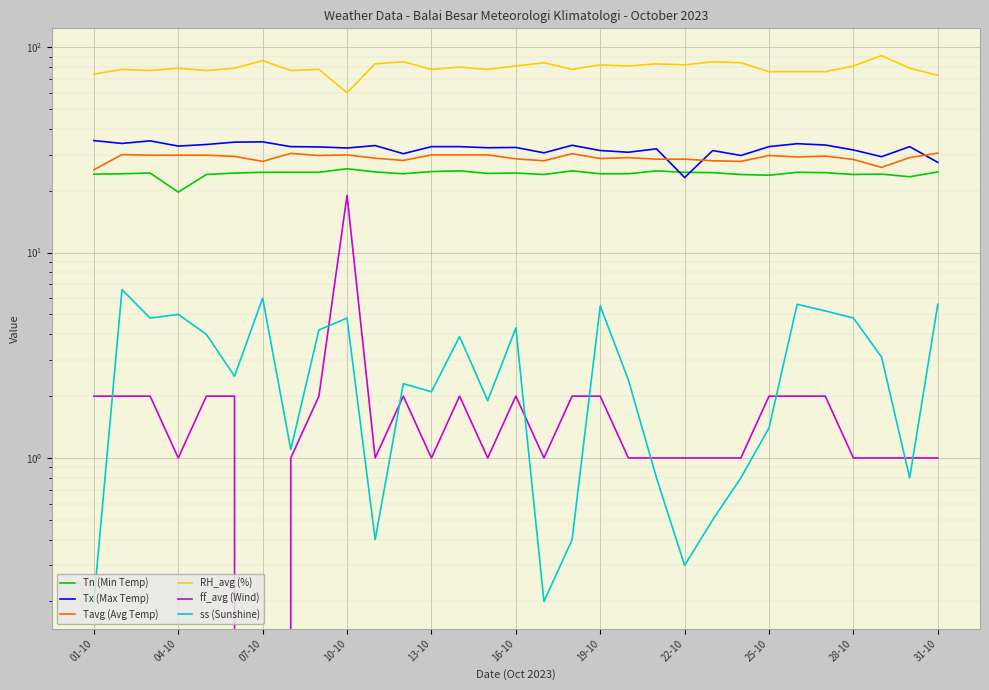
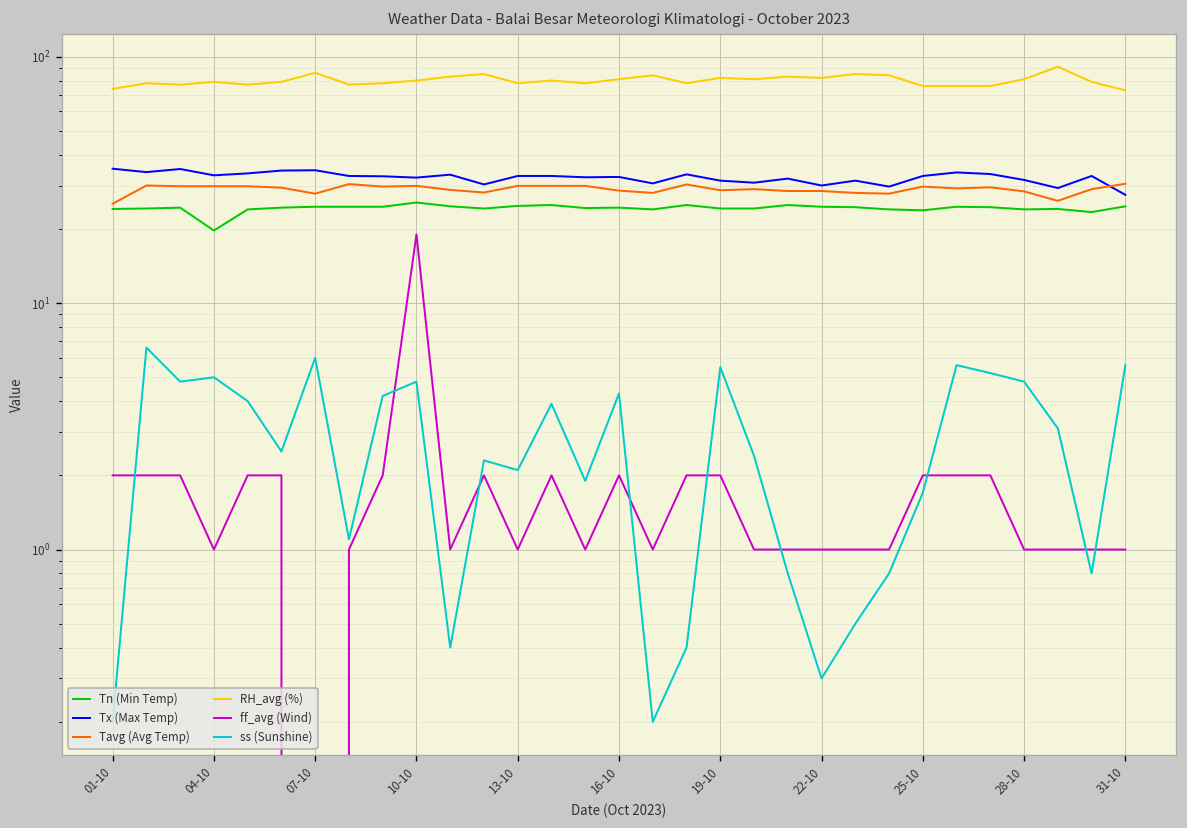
RH_avg (%), 10-10: 60 -> 80
Tx (Max Temp), 22-10: 23 -> 30
ss (Sunshine), 25-10: 1.4 -> 1.7
